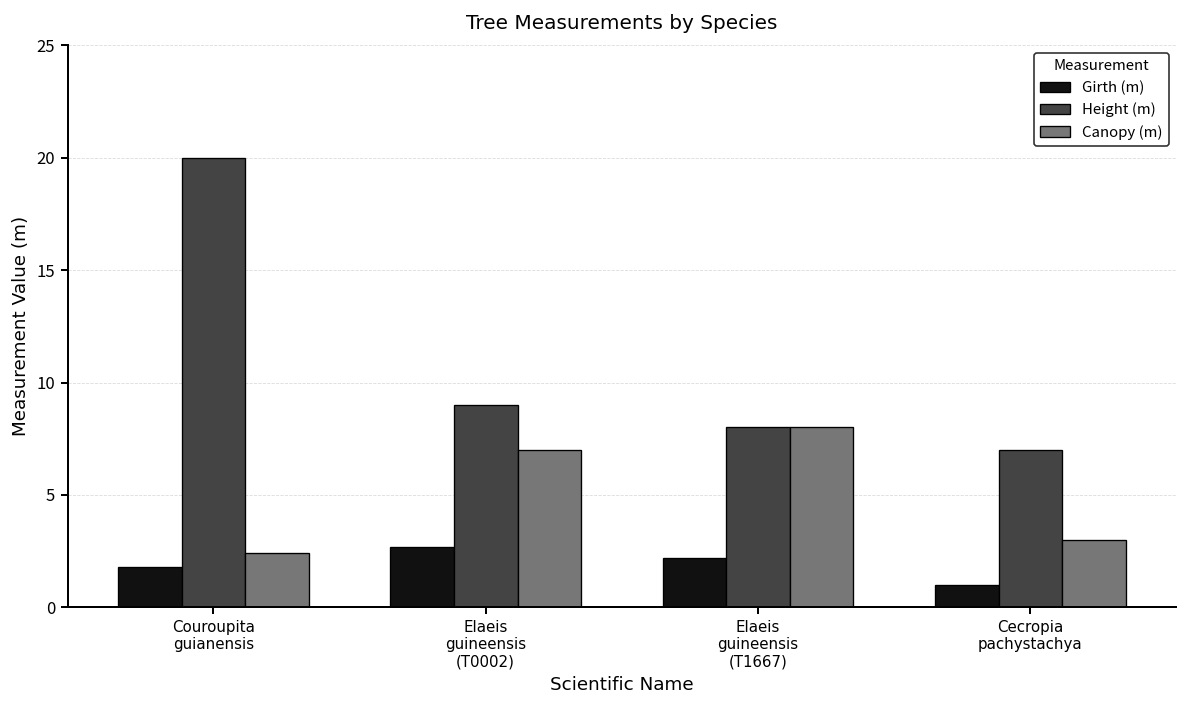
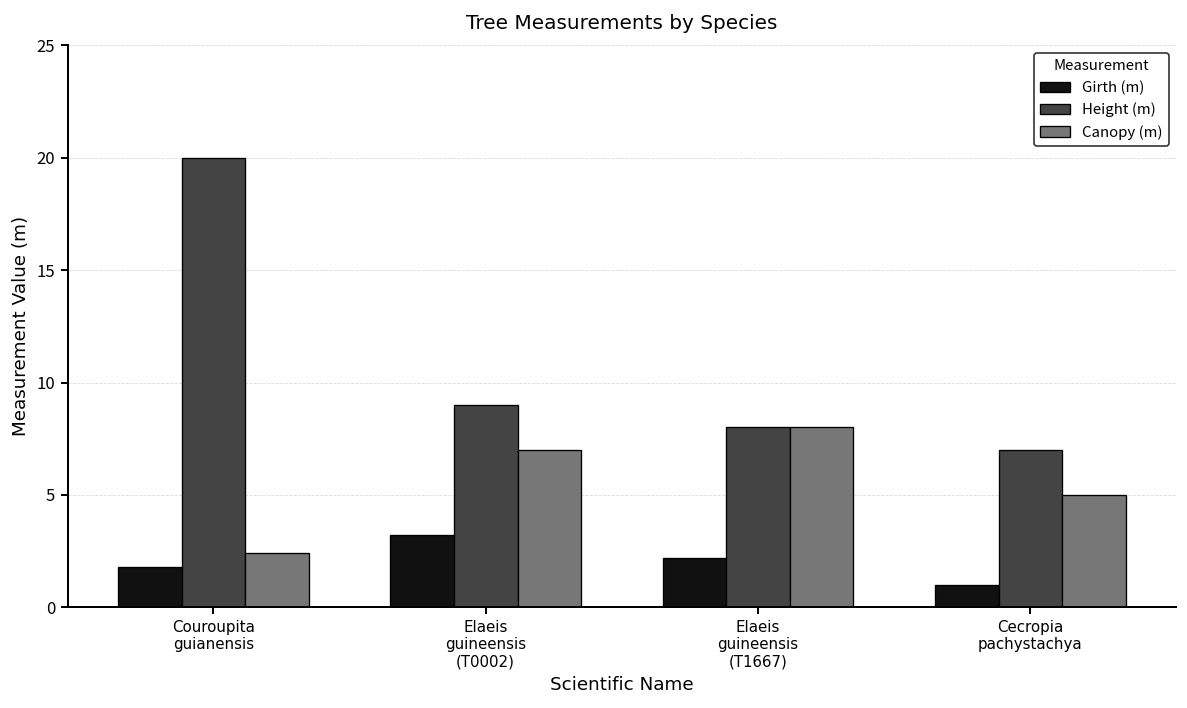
Girth (m), Elaeis guineensis (T0002): 2.7 -> 3.2
Canopy (m), Cecropia pachystachya: 3 -> 5
